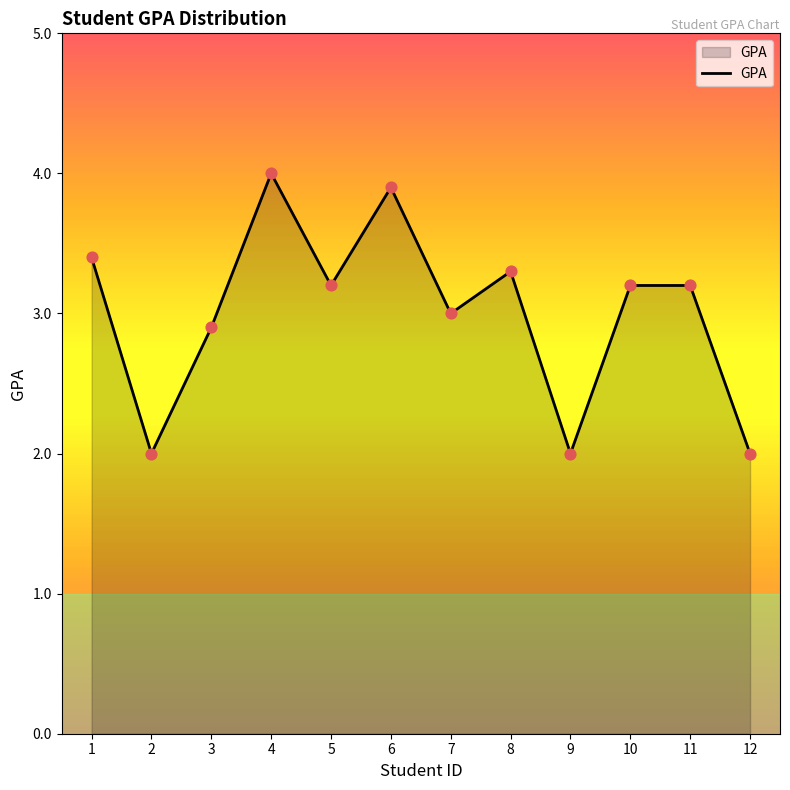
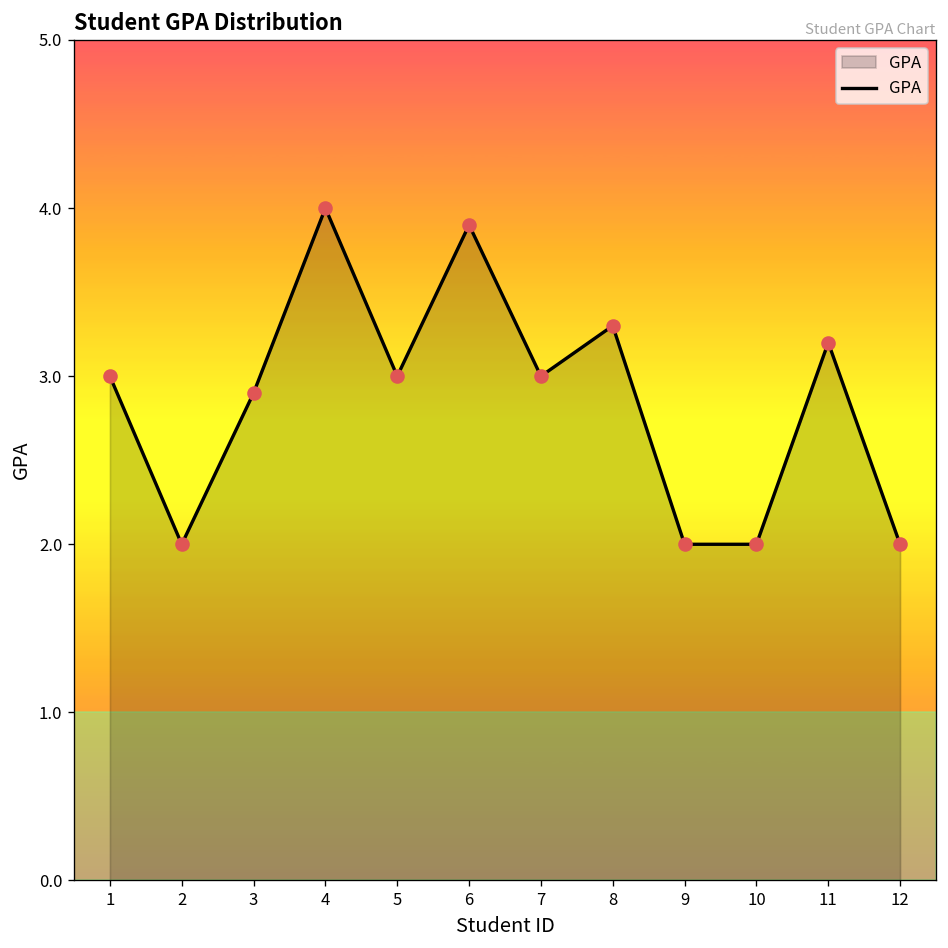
1: 3.4 -> 3.0
5: 3.2 -> 3.0
10: 3.2 -> 2.0
